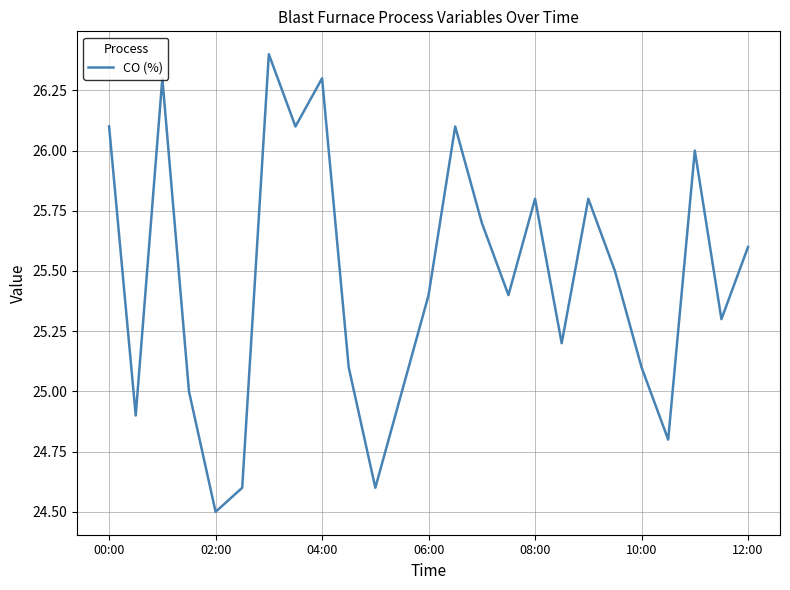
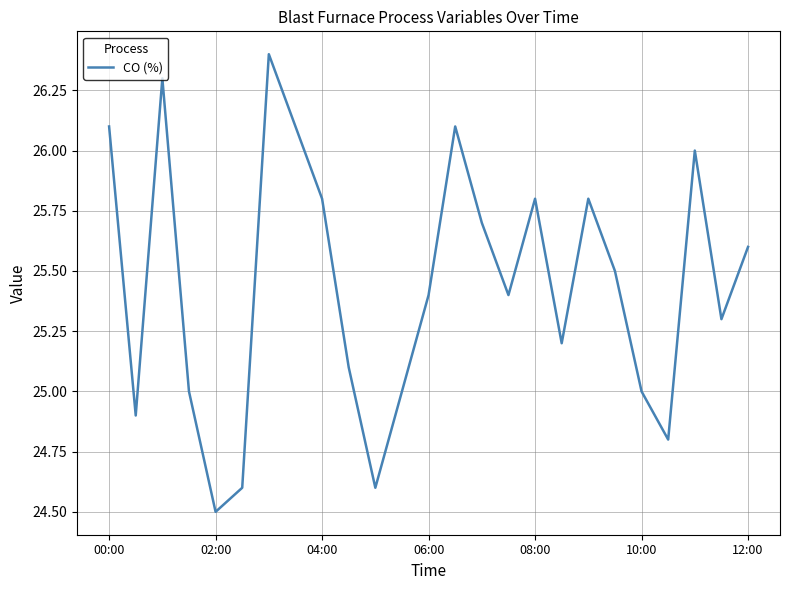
04:00: 26.3 -> 25.8
10:00: 25.1 -> 25.0
